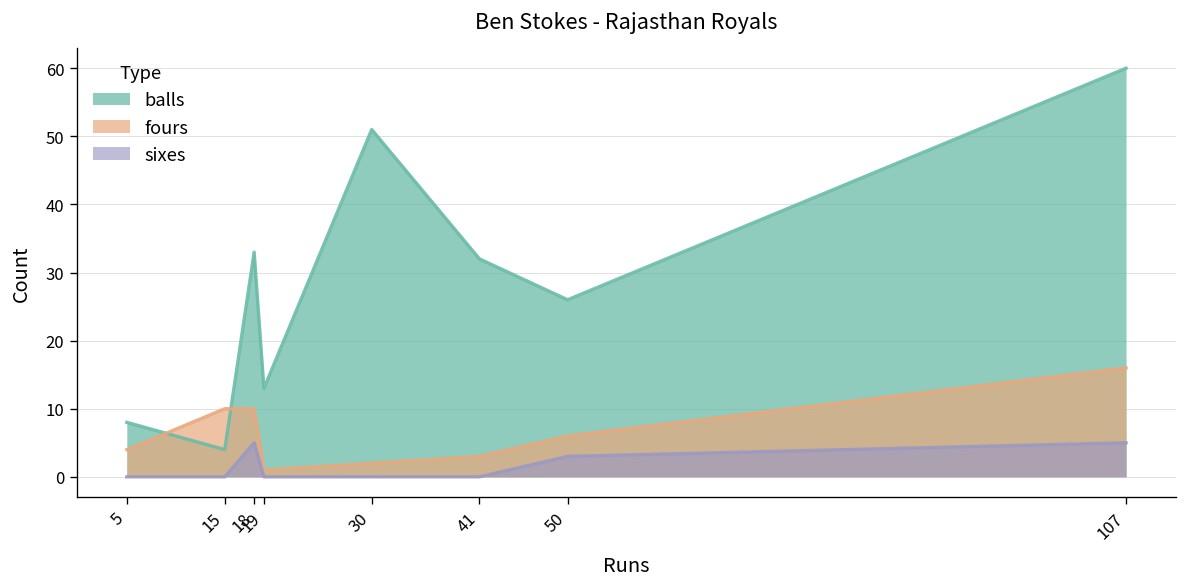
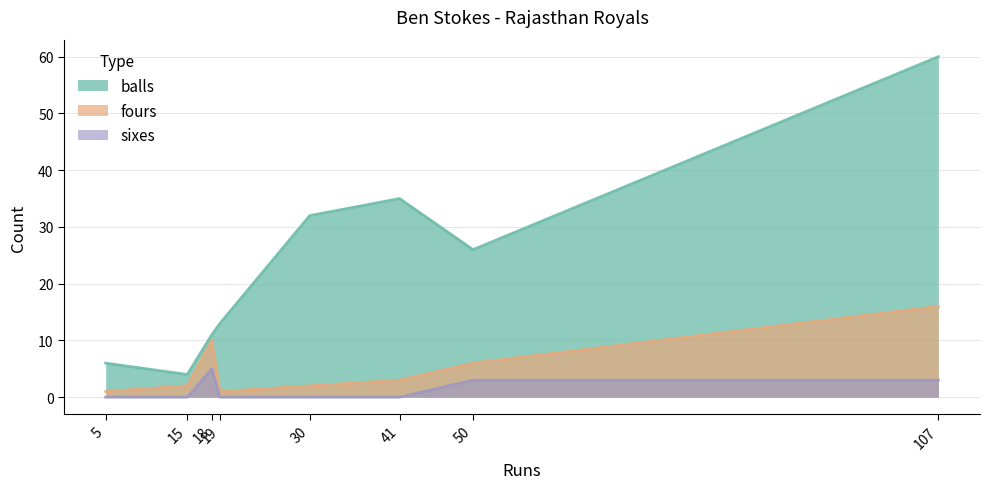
balls, 5: 8 -> 6
fours, 5: 4 -> 1
fours, 15: 10 -> 2
balls, 18: 33 -> 11
balls, 30: 51 -> 32
balls, 41: 32 -> 35
sixes, 107: 5 -> 3
